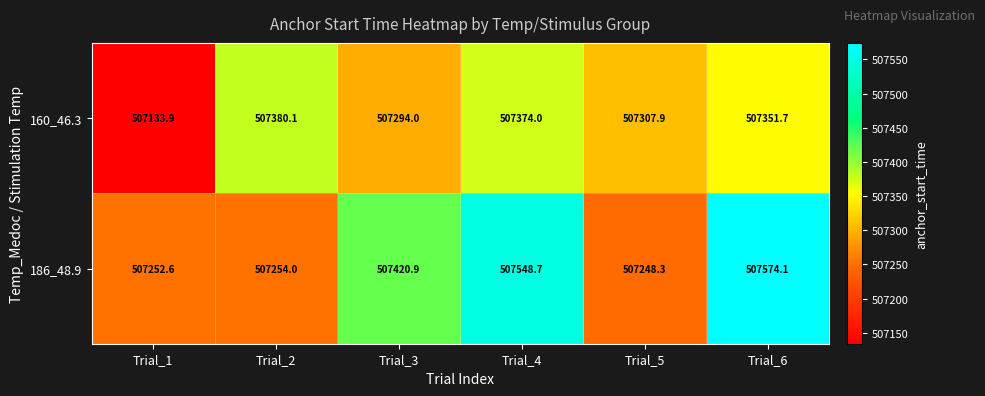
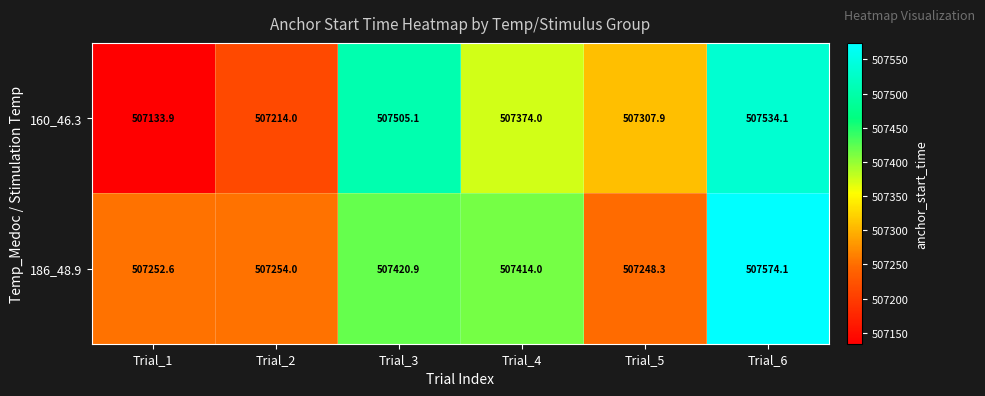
160_46.3, Trial_2: 507380.1 -> 507214.0
160_46.3, Trial_3: 507294.0 -> 507505.1
160_46.3, Trial_6: 507351.7 -> 507534.1
186_48.9, Trial_4: 507548.7 -> 507414.0
